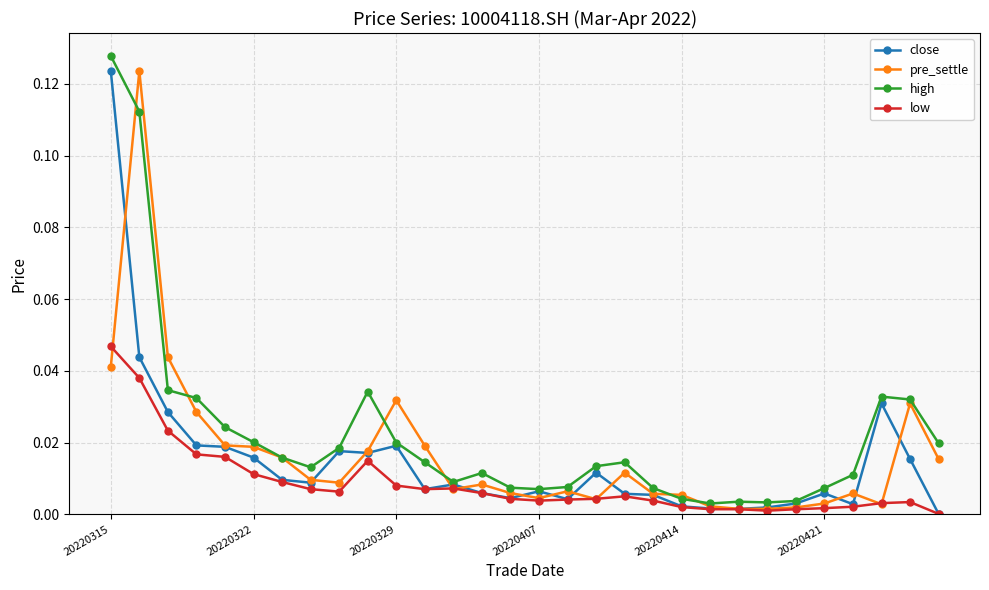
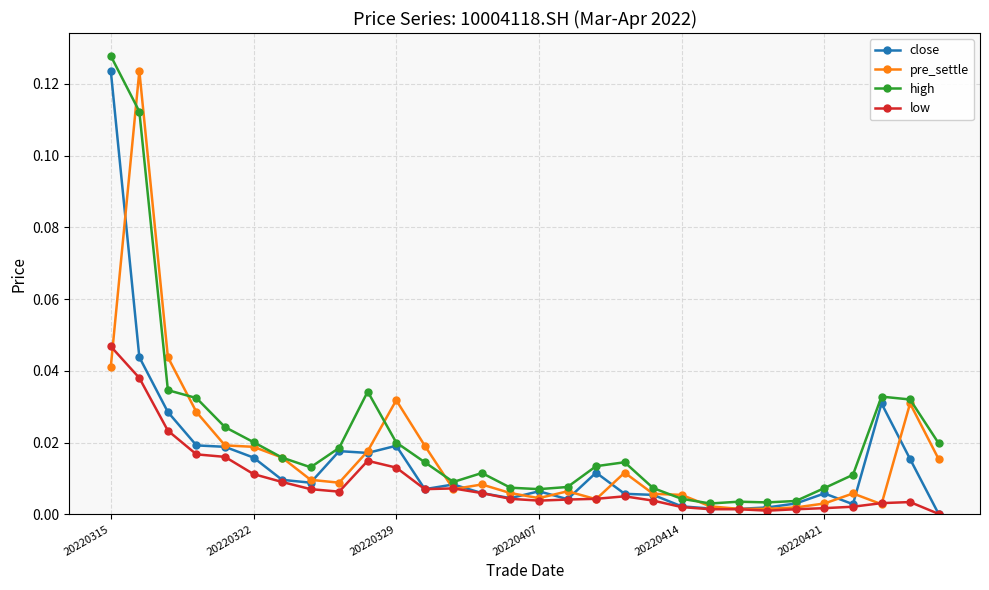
low, 20220329: 0.008 -> 0.013
